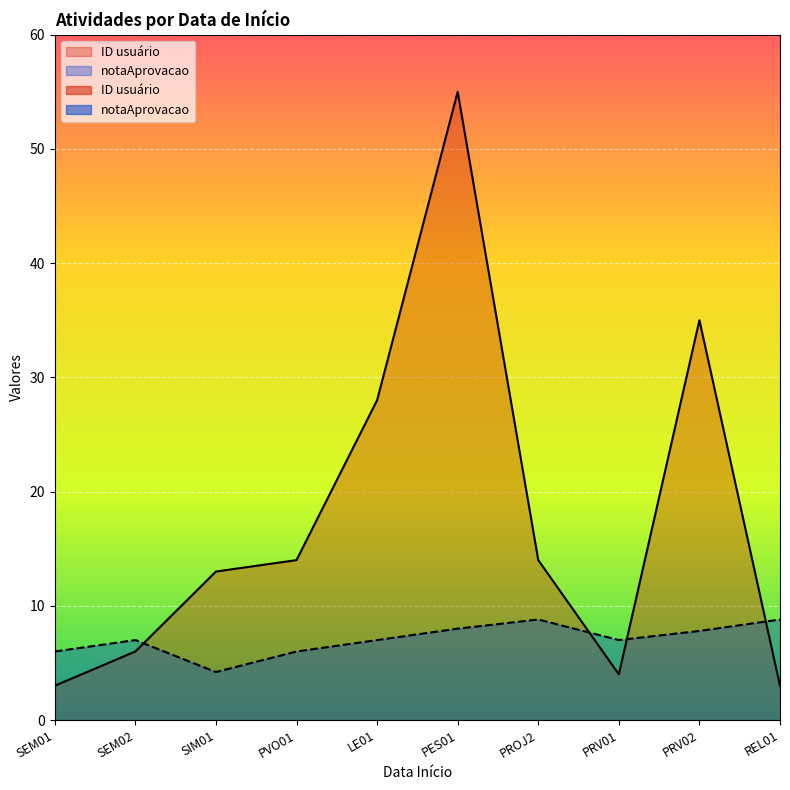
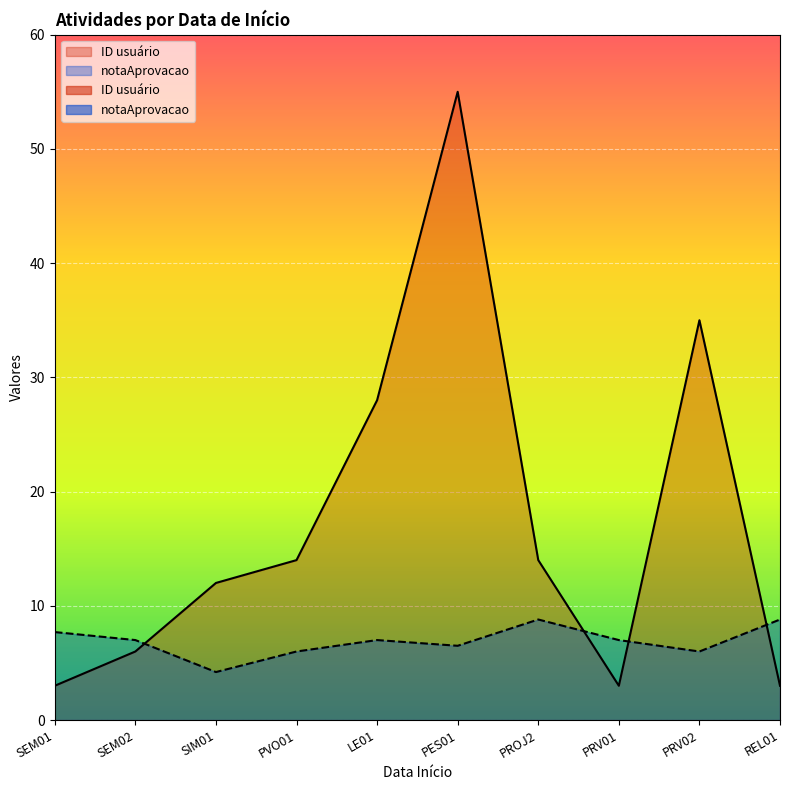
notaAprovacao, SEM01: 6.0 -> 7.7
ID usuário, SIM01: 13 -> 12
notaAprovacao, PES01: 8.0 -> 6.5
ID usuário, PRV01: 4 -> 3
notaAprovacao, PRV02: 7.8 -> 6.0
